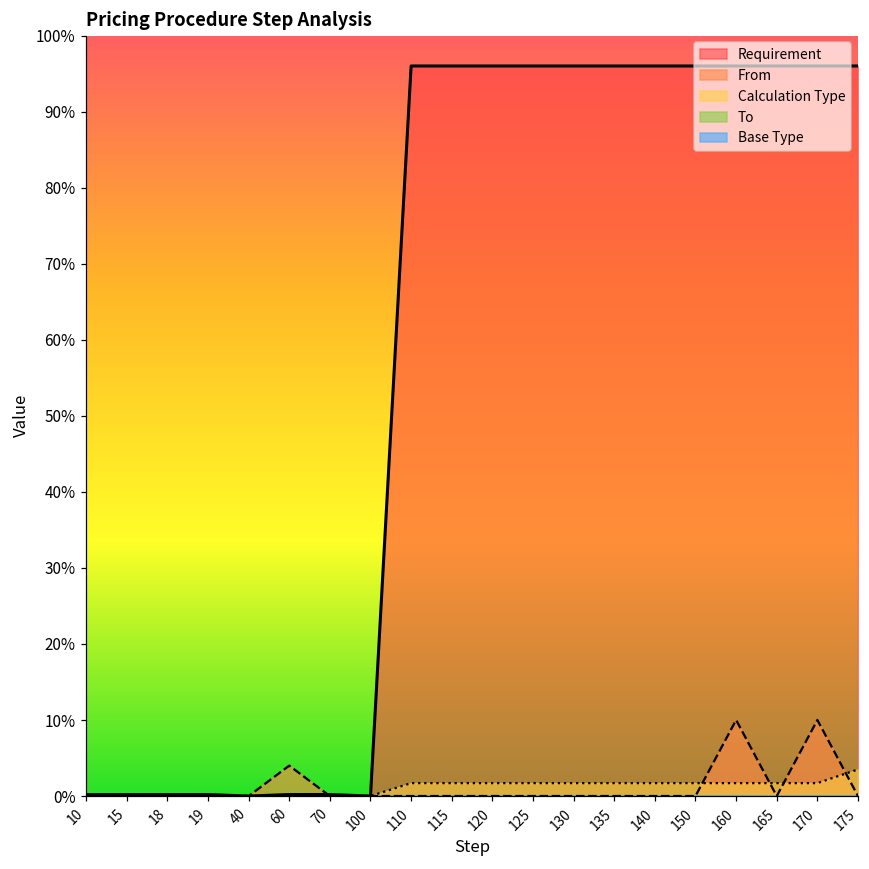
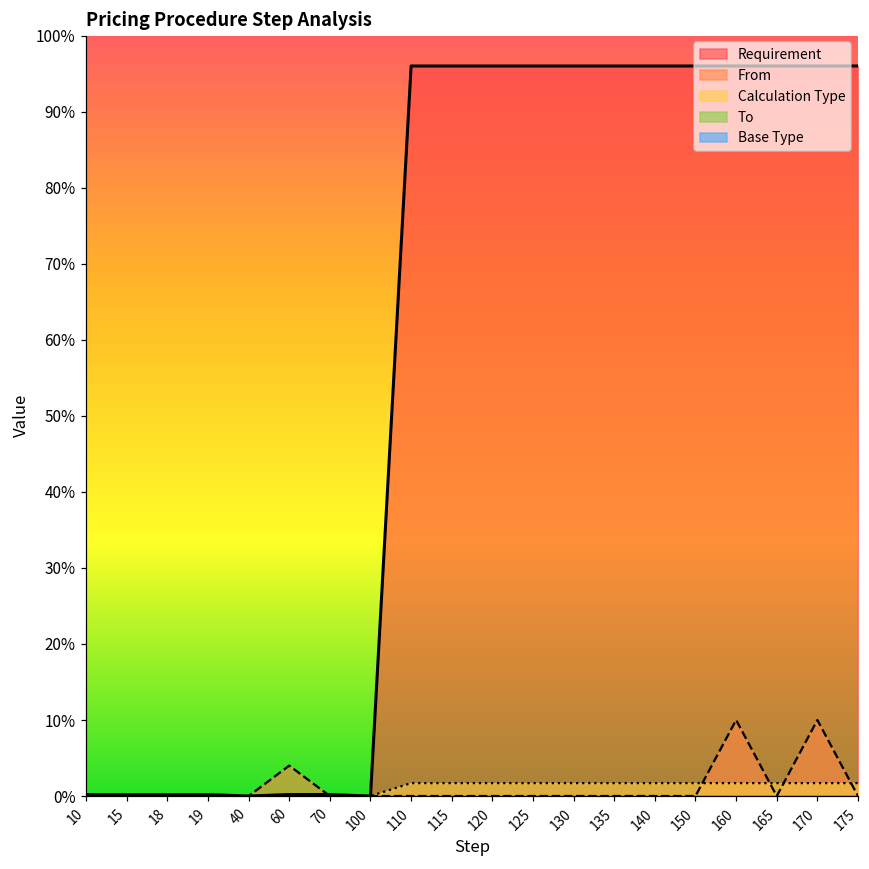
Calculation Type, 175: 4% -> 2%
